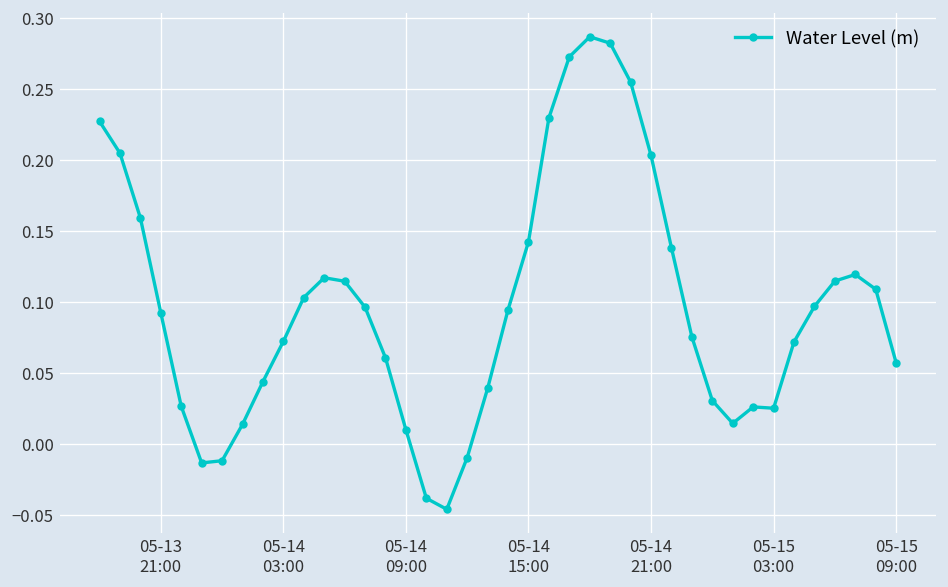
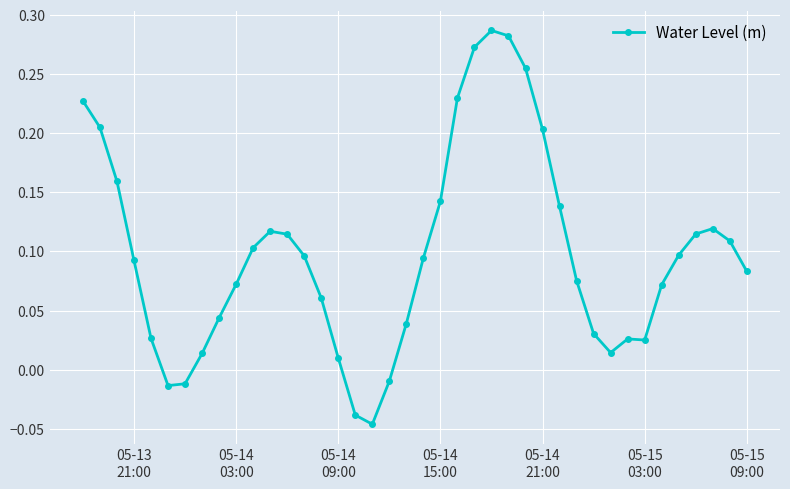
05-15 09:00: 0.057 -> 0.083
